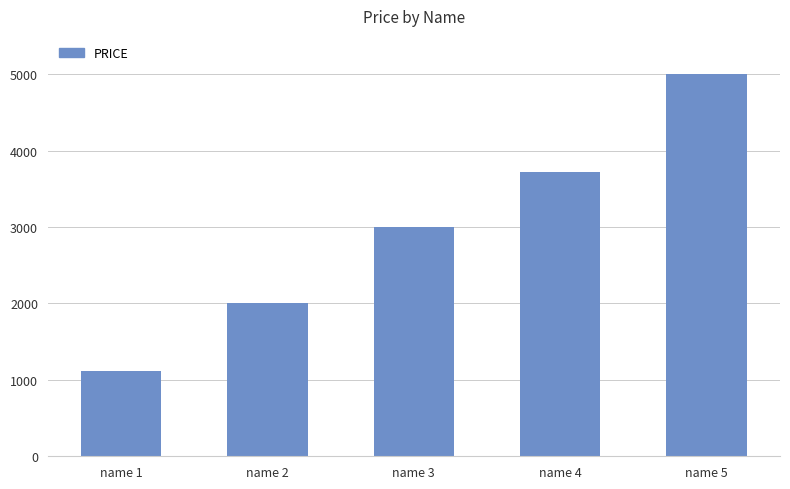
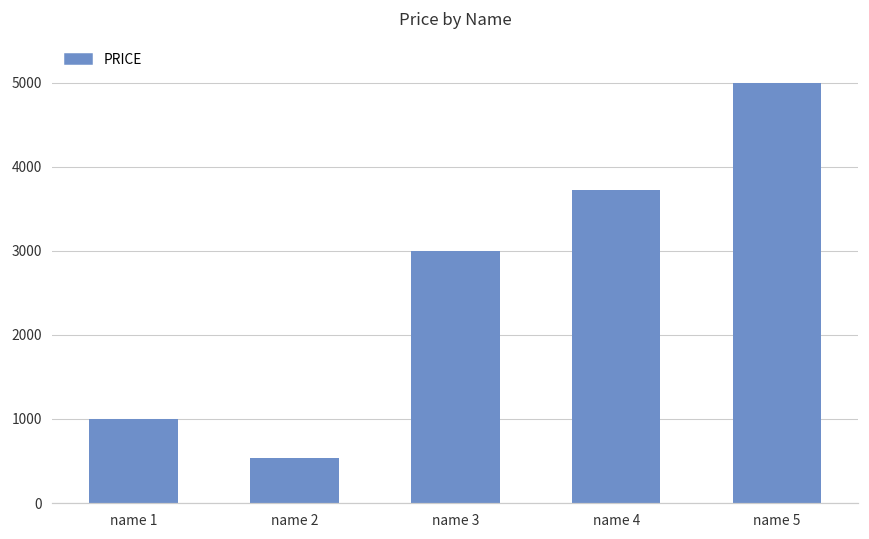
name 1: 1100 -> 1000
name 2: 2000 -> 500
